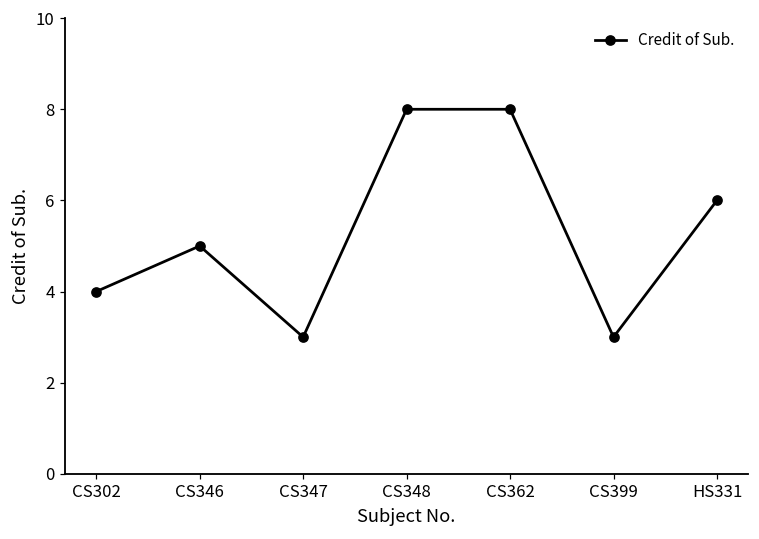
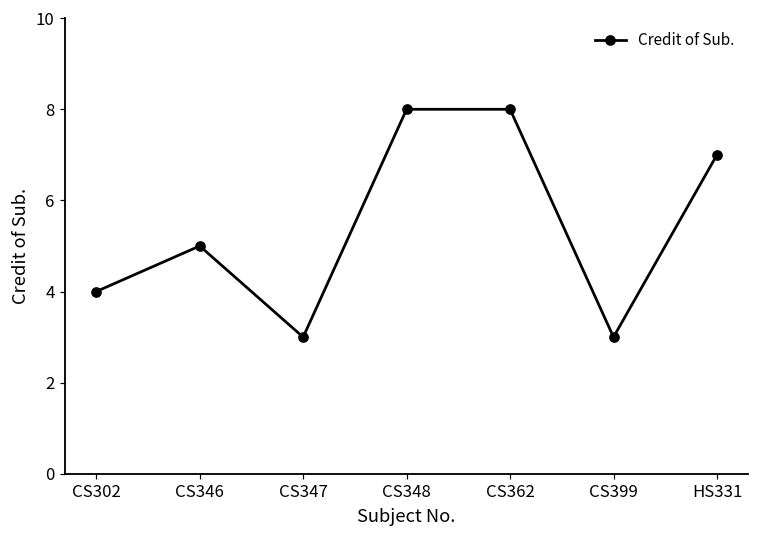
HS331: 6 -> 7
